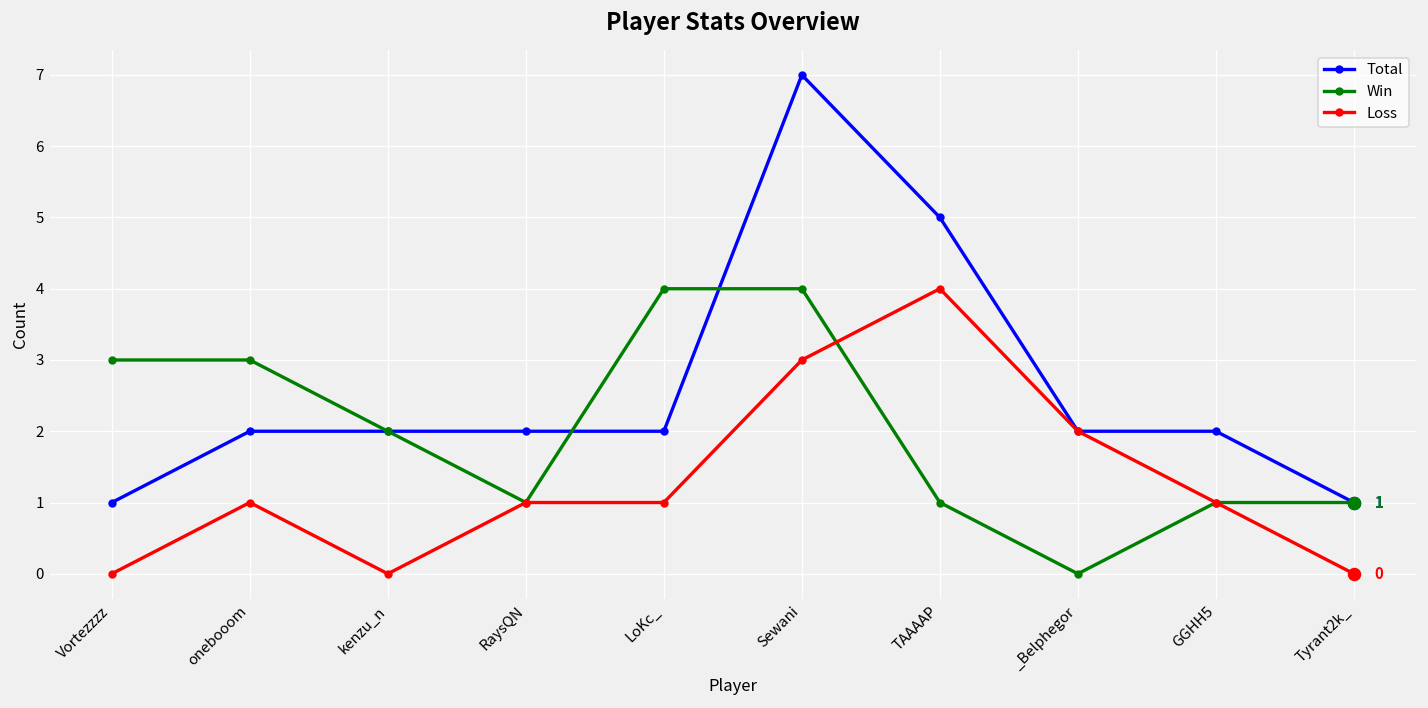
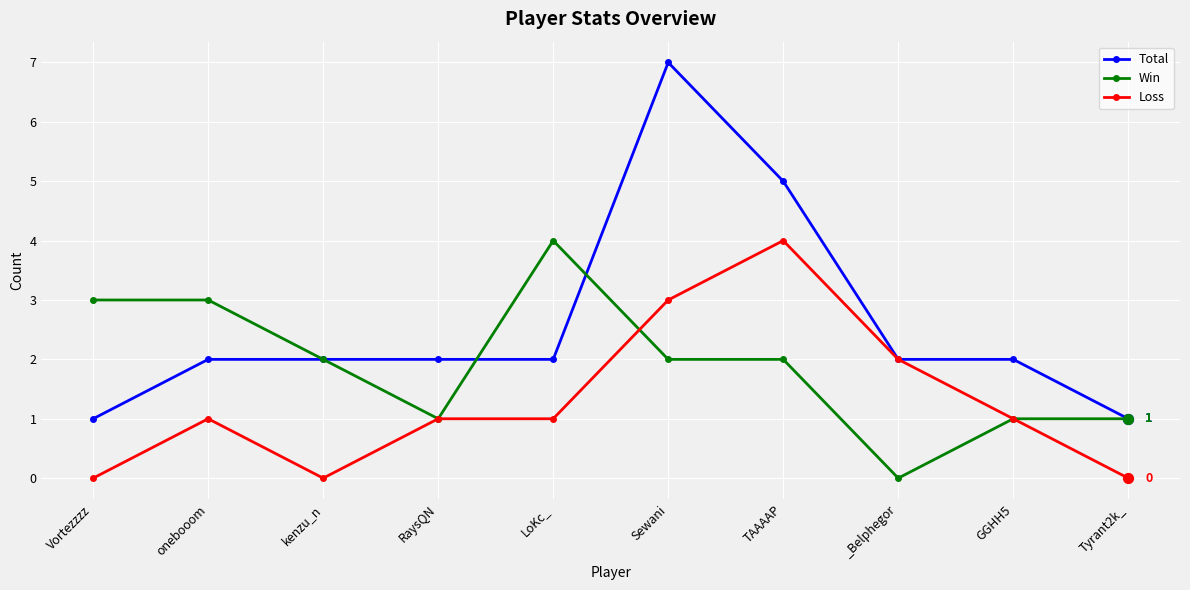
Win, Sewani: 4 -> 2
Win, TAAAAP: 1 -> 2
